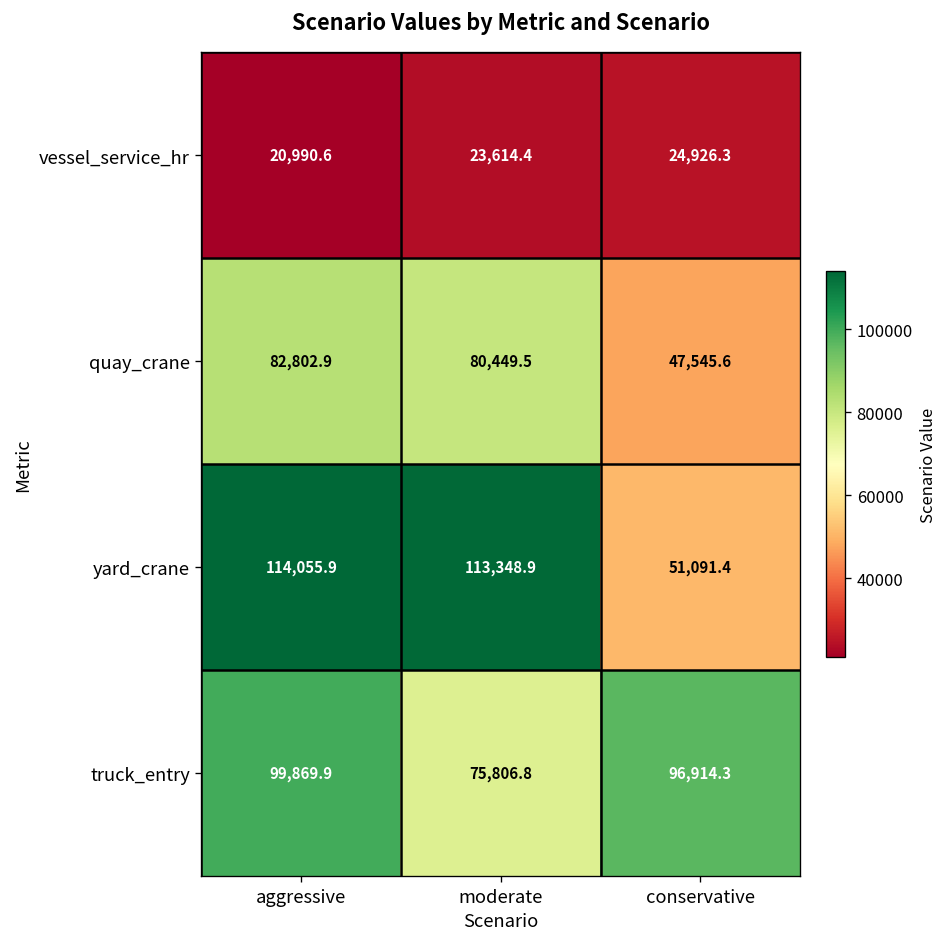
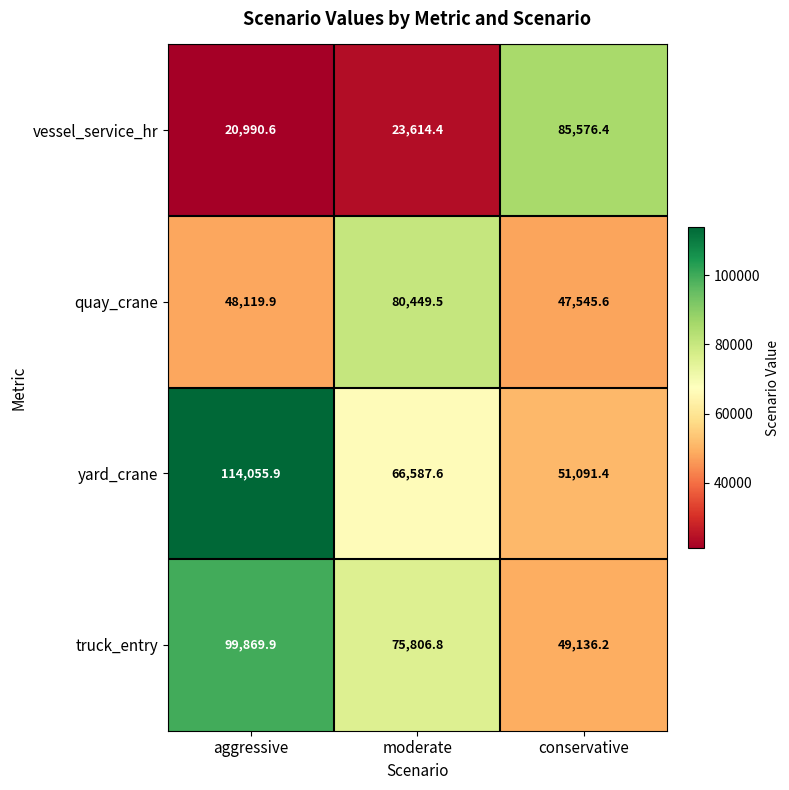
vessel_service_hr, conservative: 24,926.3 -> 85,576.4
quay_crane, aggressive: 82,802.9 -> 48,119.9
yard_crane, moderate: 113,348.9 -> 66,587.6
truck_entry, conservative: 96,914.3 -> 49,136.2
